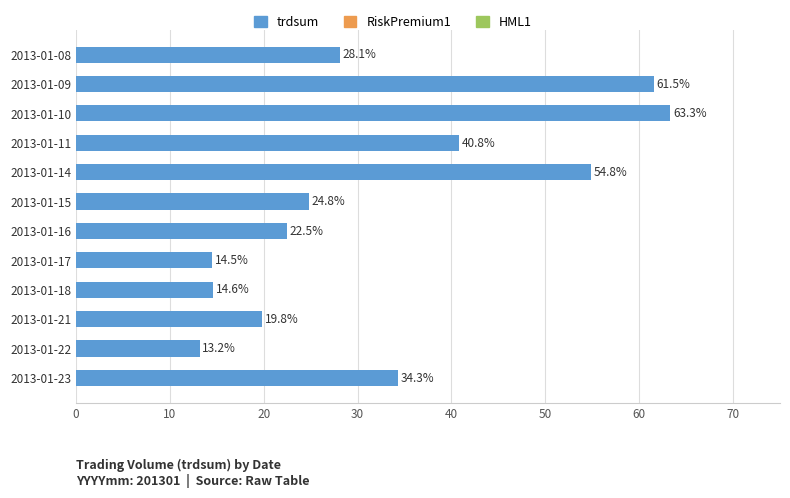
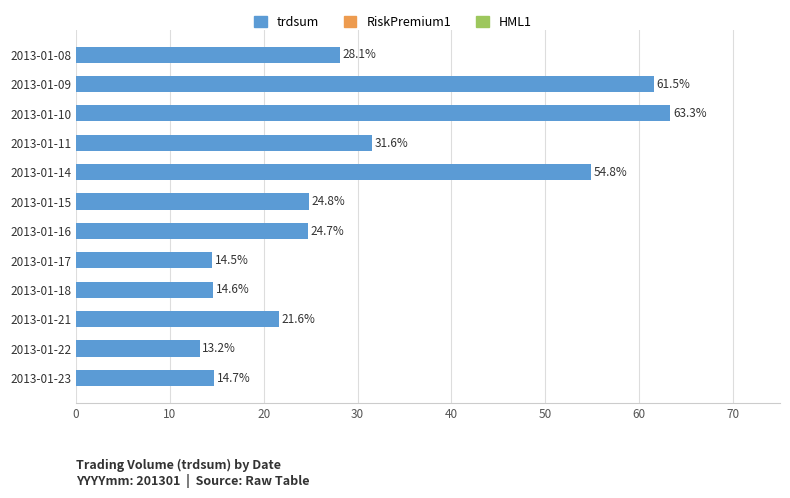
2013-01-11: 40.8% -> 31.6%
2013-01-16: 22.5% -> 24.7%
2013-01-21: 19.8% -> 21.6%
2013-01-23: 34.3% -> 14.7%
